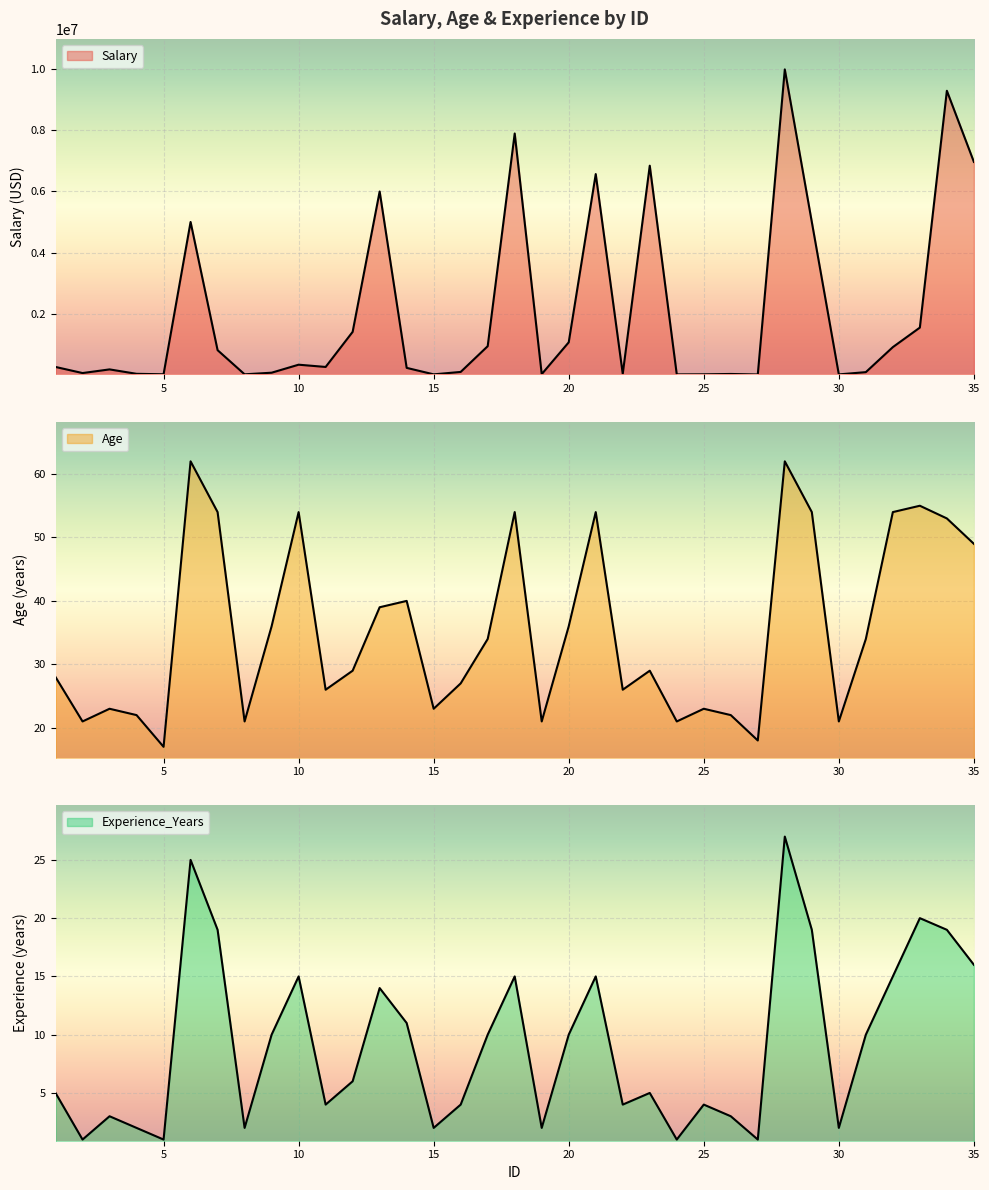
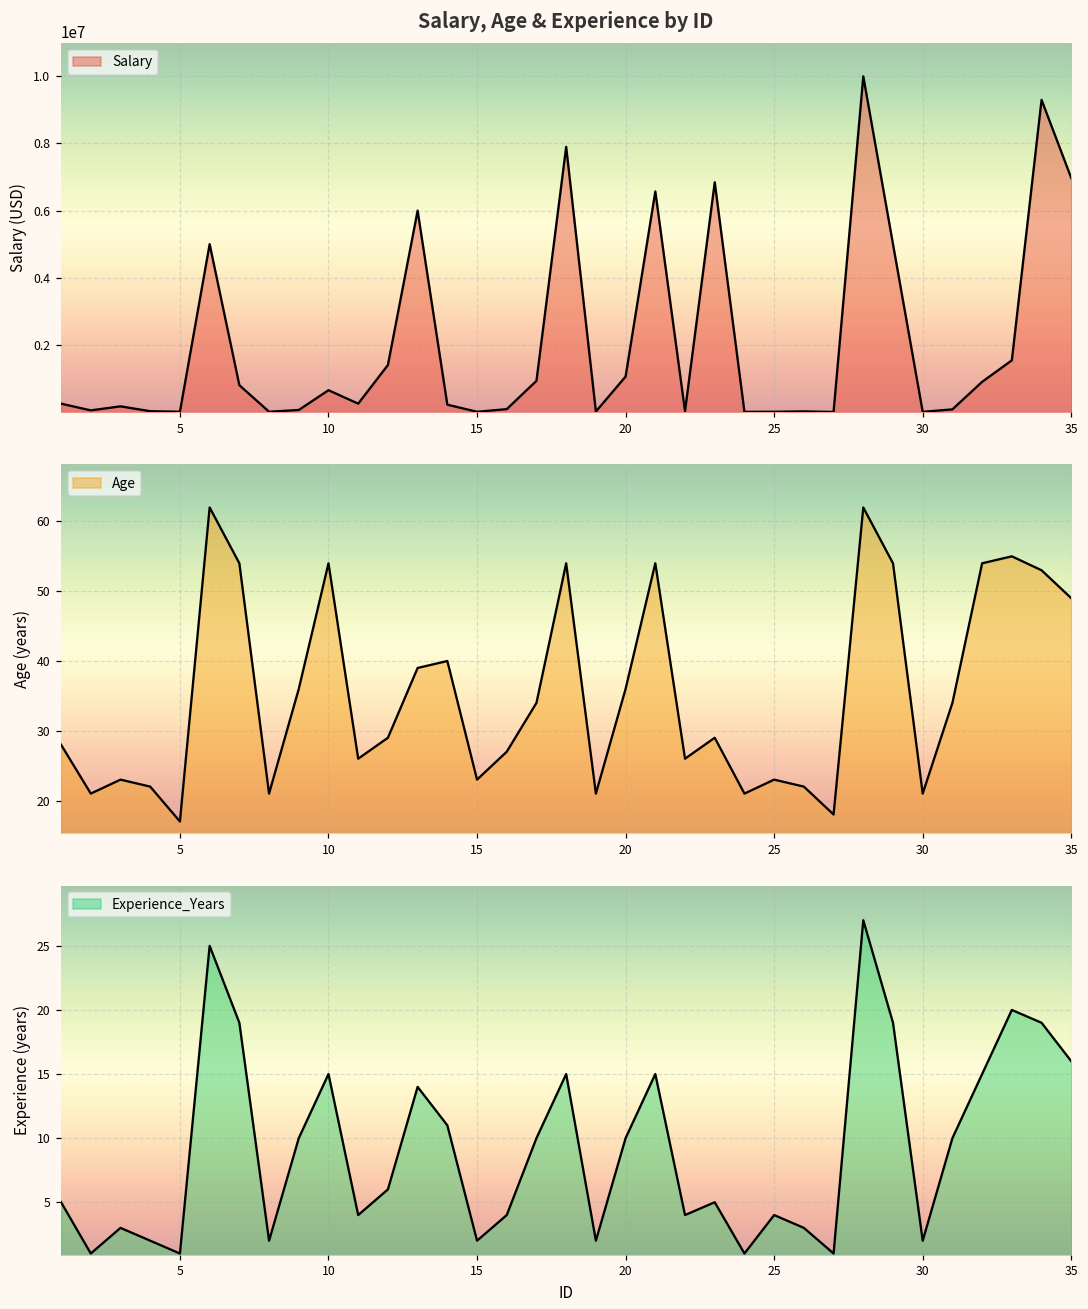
Salary, Age & Experience by ID, 10: 300000 -> 700000
